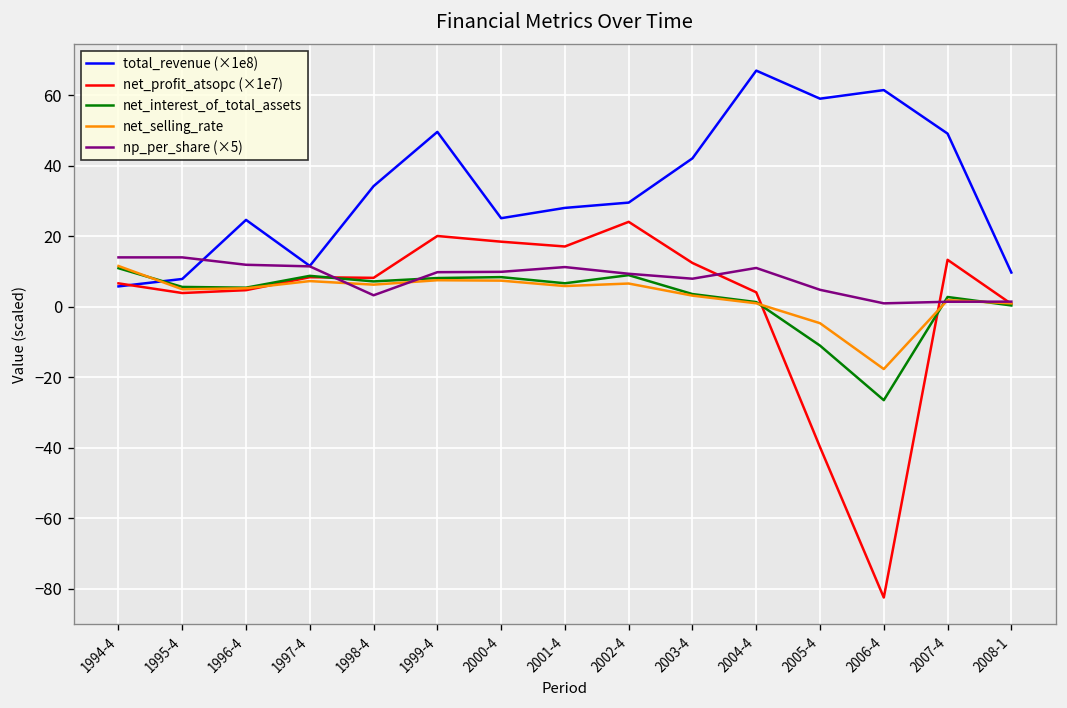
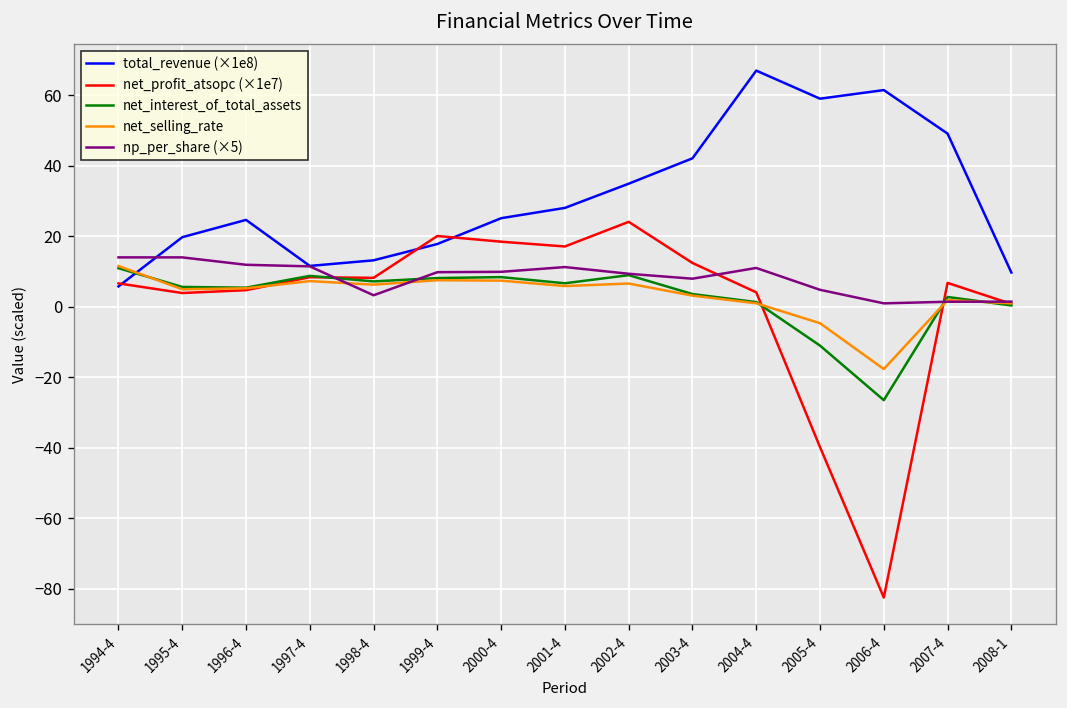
total_revenue (×1e8), 1995-4: 8 -> 20
total_revenue (×1e8), 1998-4: 34 -> 13
total_revenue (×1e8), 1999-4: 50 -> 18
total_revenue (×1e8), 2002-4: 29 -> 35
net_profit_atsopc (×1e7), 2007-4: 13 -> 7
